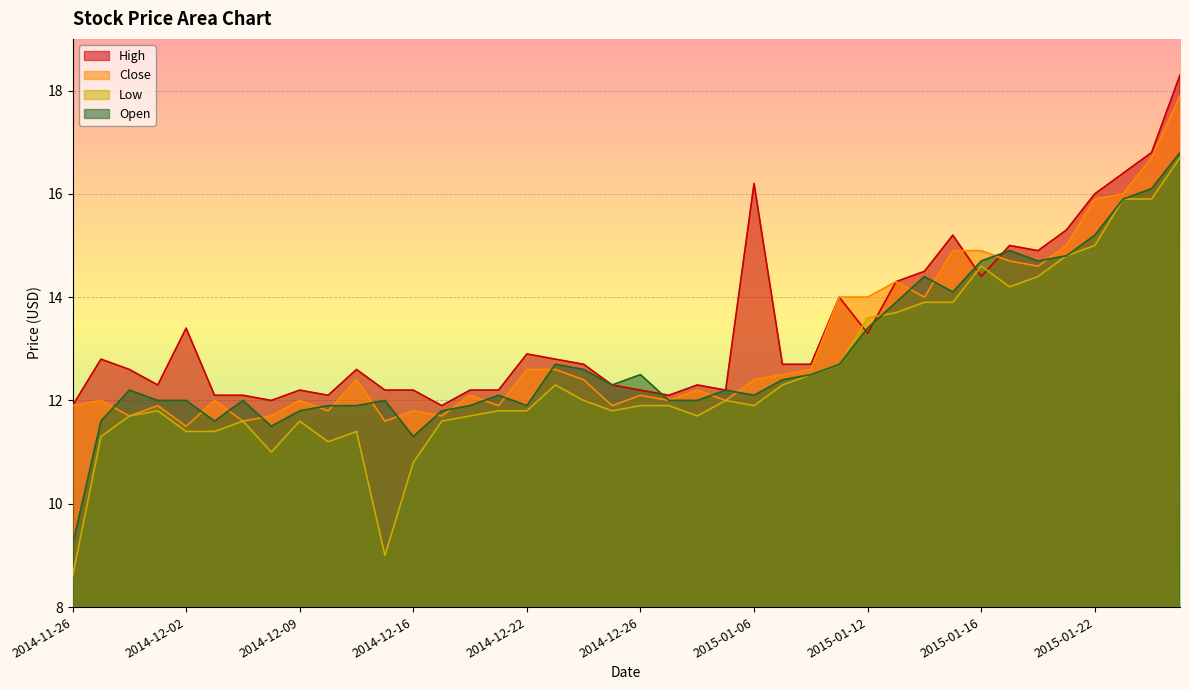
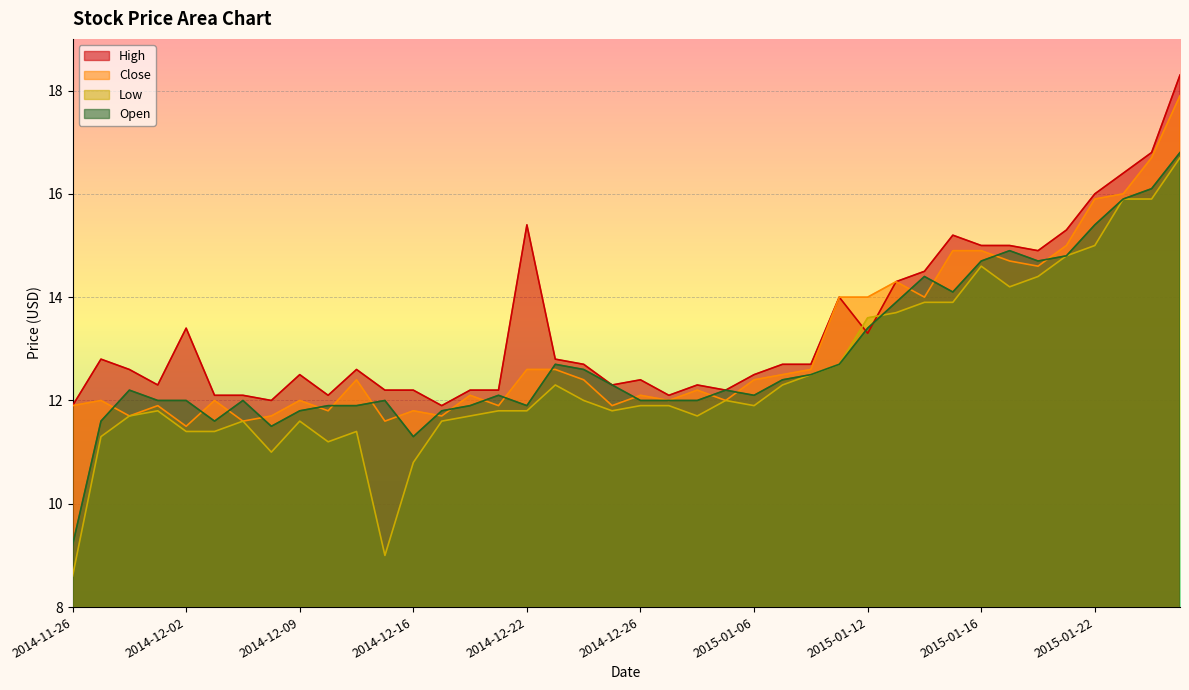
High, 2014-12-09: 12.2 -> 12.5
High, 2014-12-22: 12.9 -> 15.4
High, 2014-12-26: 12.2 -> 12.4
Open, 2014-12-26: 12.5 -> 12.0
High, 2015-01-06: 16.2 -> 12.5
High, 2015-01-16: 14.4 -> 15.0
Open, 2015-01-22: 15.2 -> 15.4
